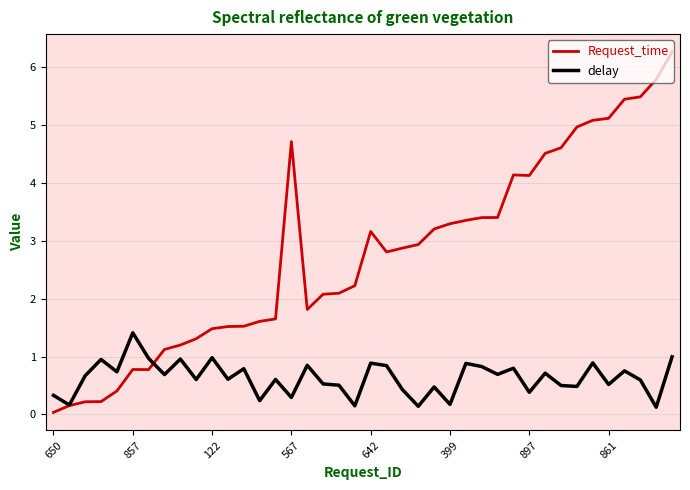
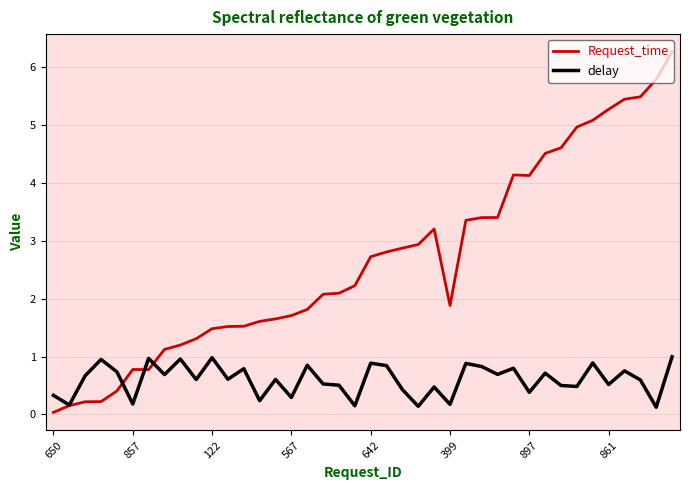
delay, 857: 1.4 -> 0.2
Request_time, 567: 4.7 -> 1.7
Request_time, 642: 3.2 -> 2.7
Request_time, 399: 3.3 -> 1.9
Request_time, 861: 5.1 -> 5.3
